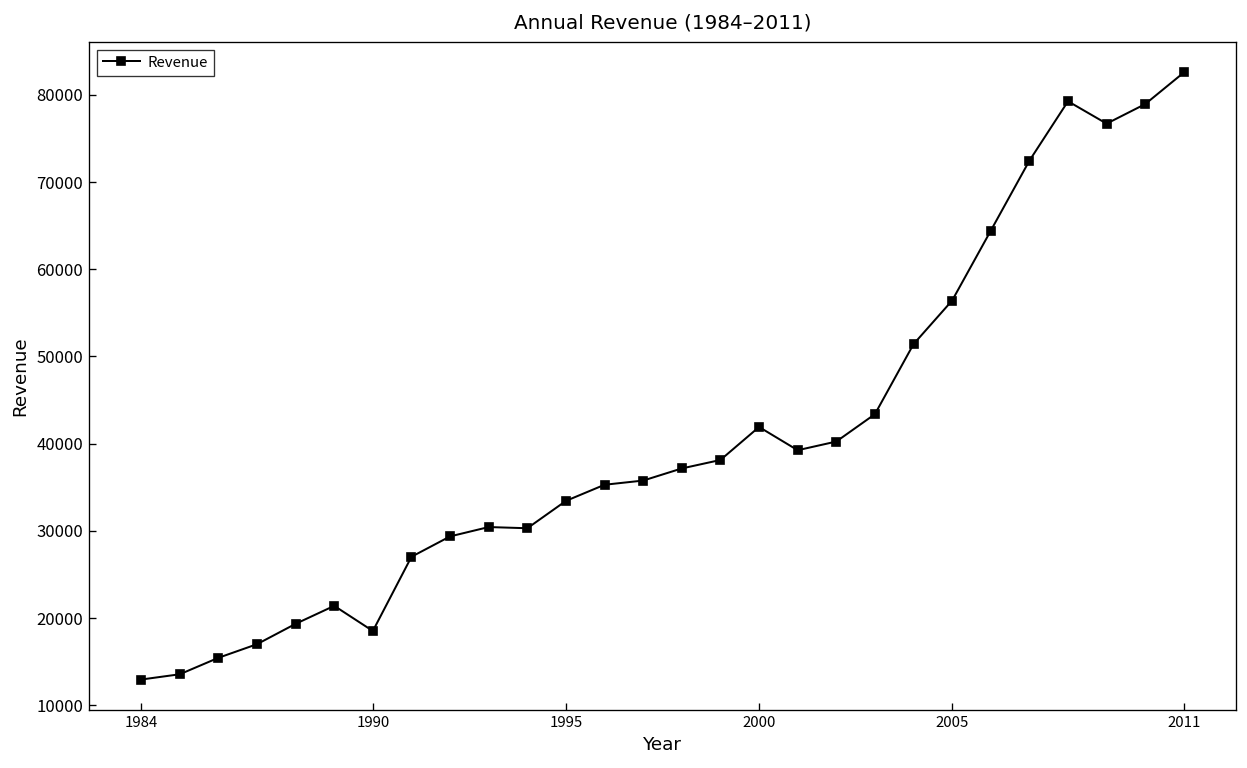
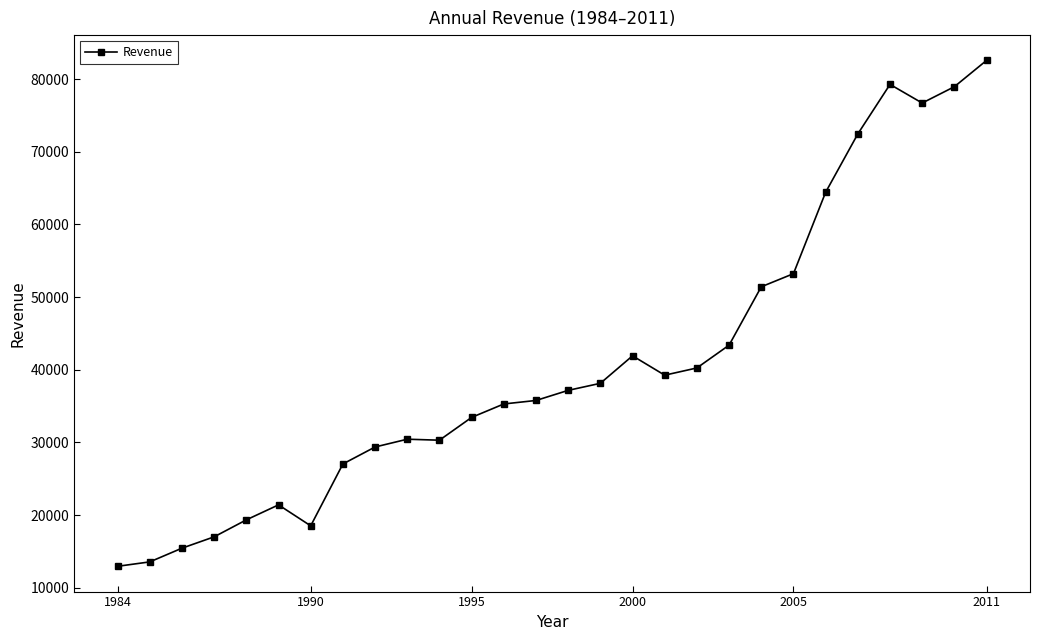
2005: 56000 -> 53000
